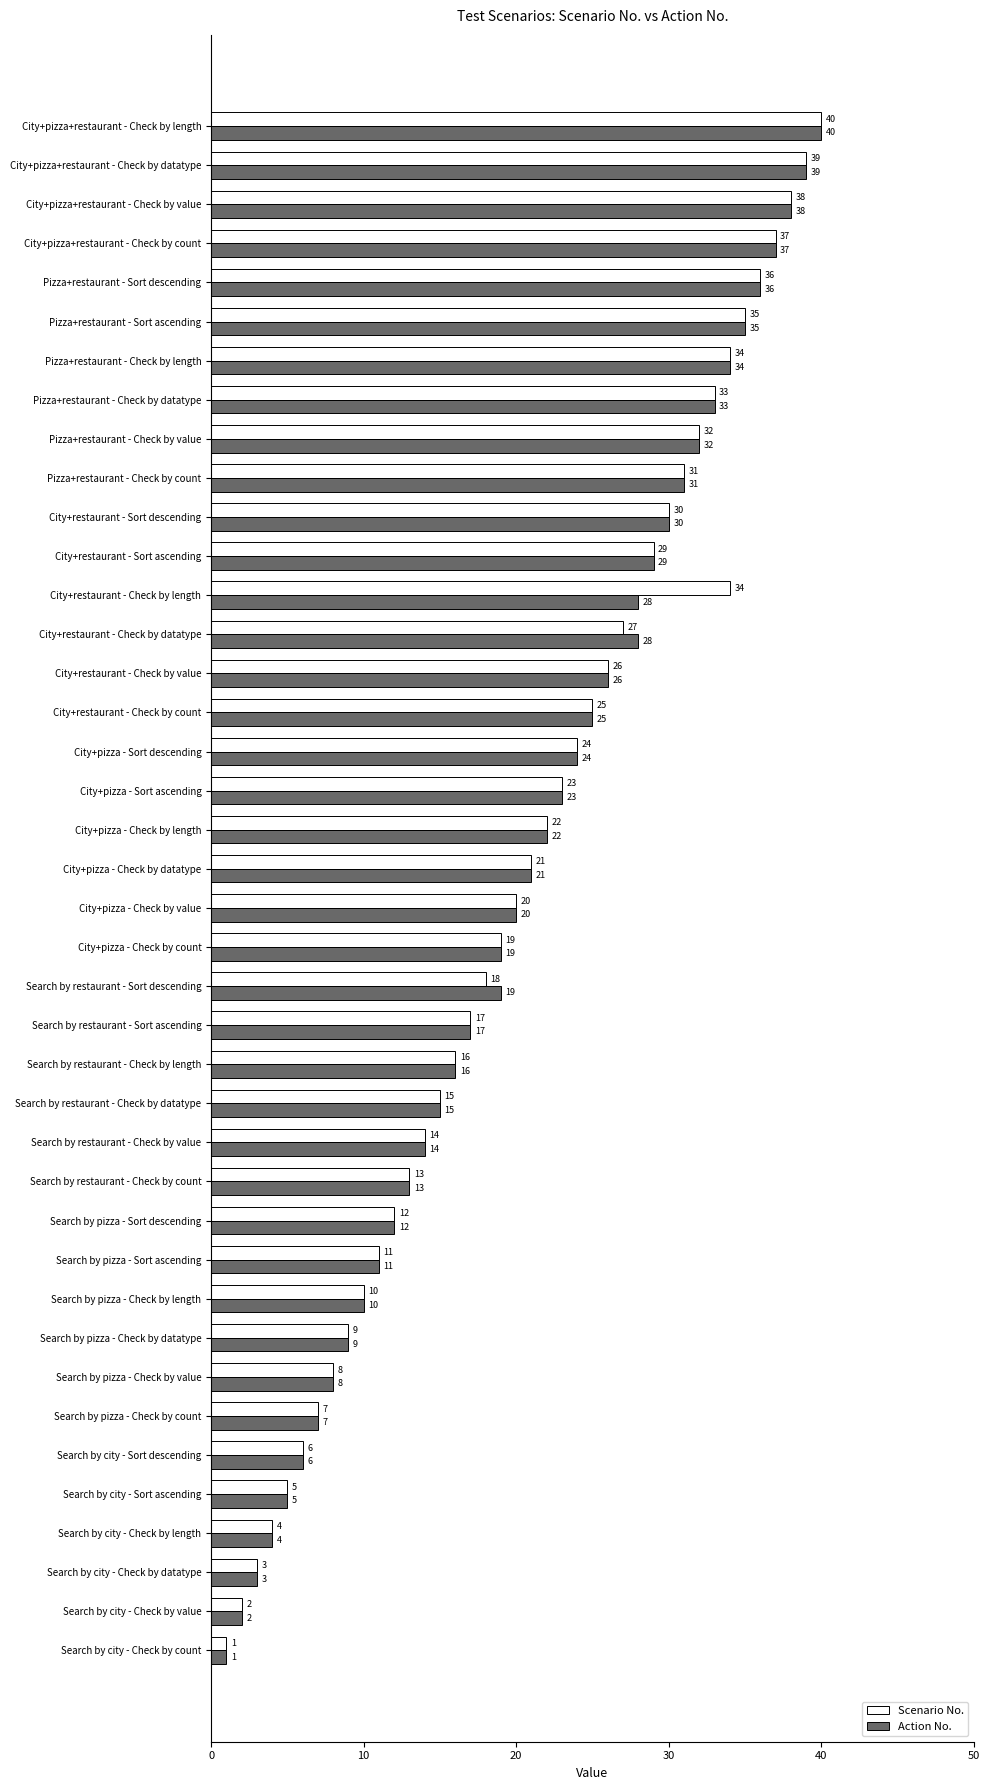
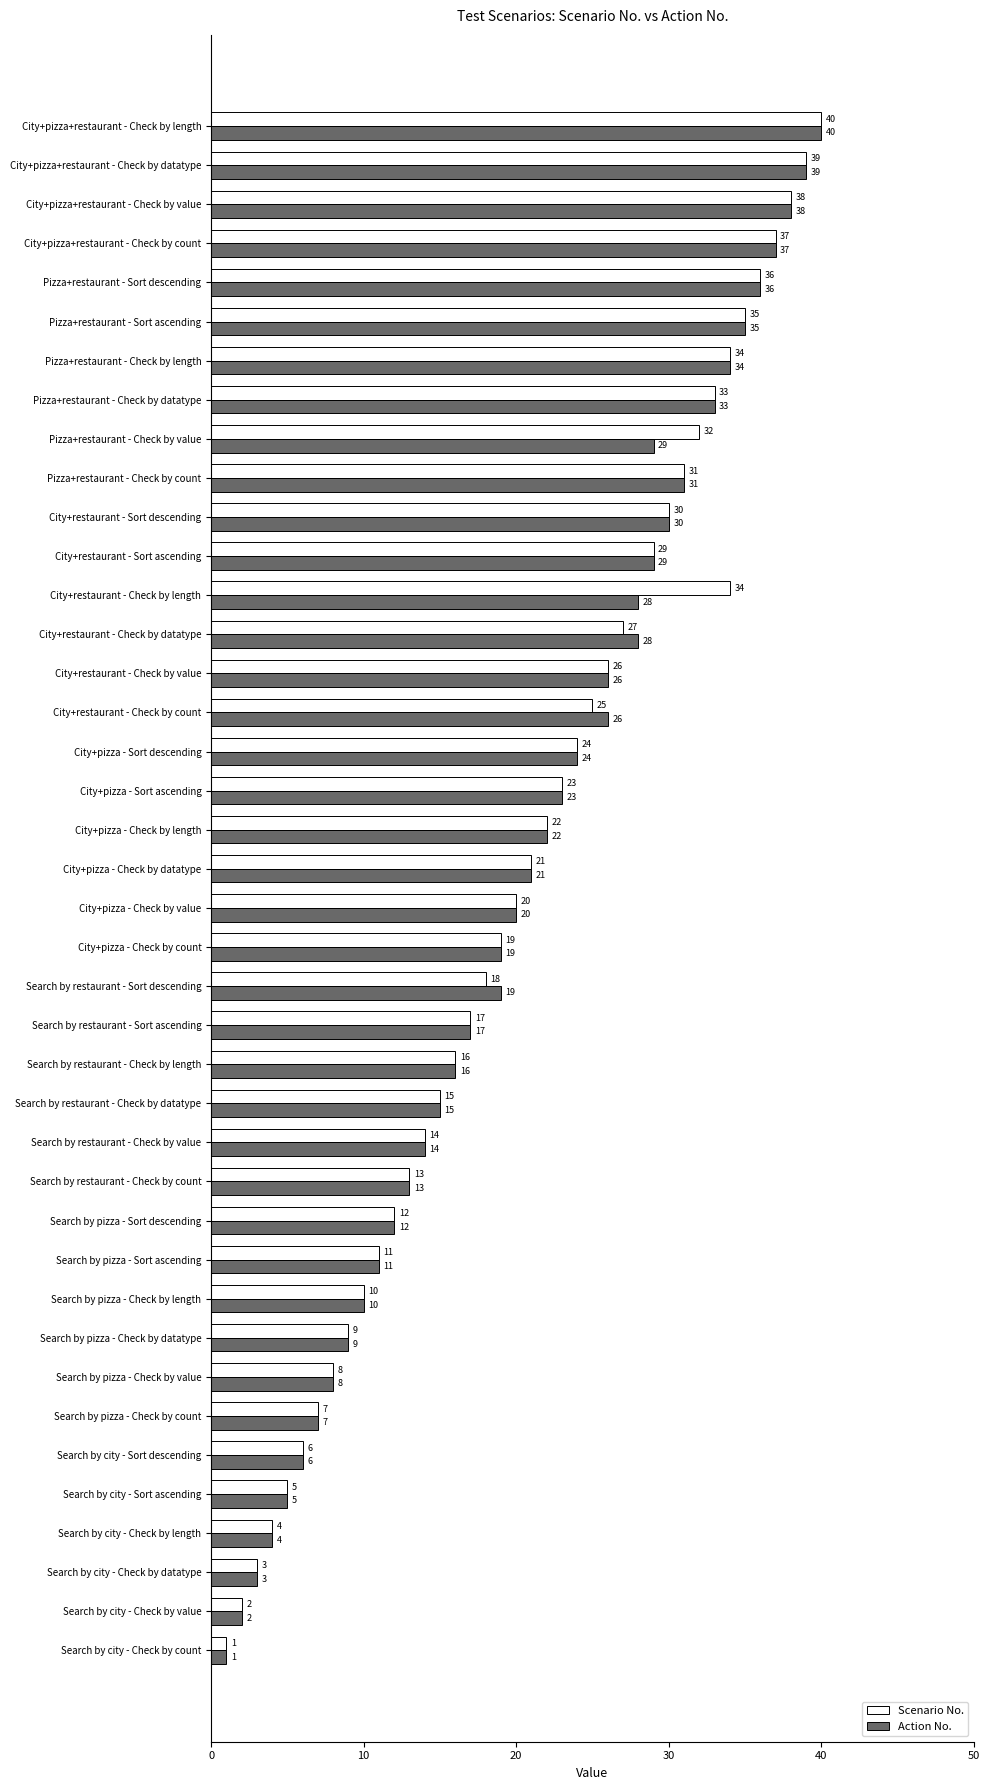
Action No., Pizza+restaurant - Check by value: 32 -> 29
Action No., City+restaurant - Check by count: 25 -> 26
